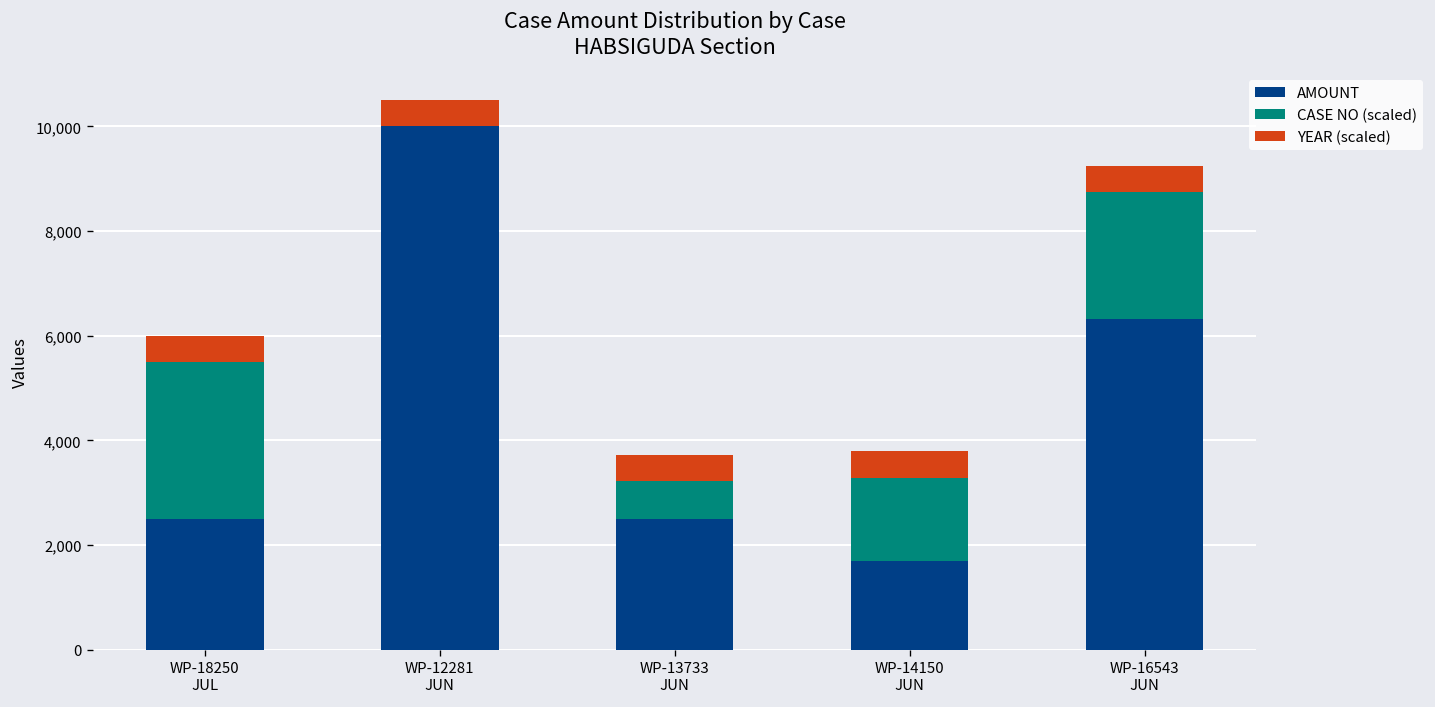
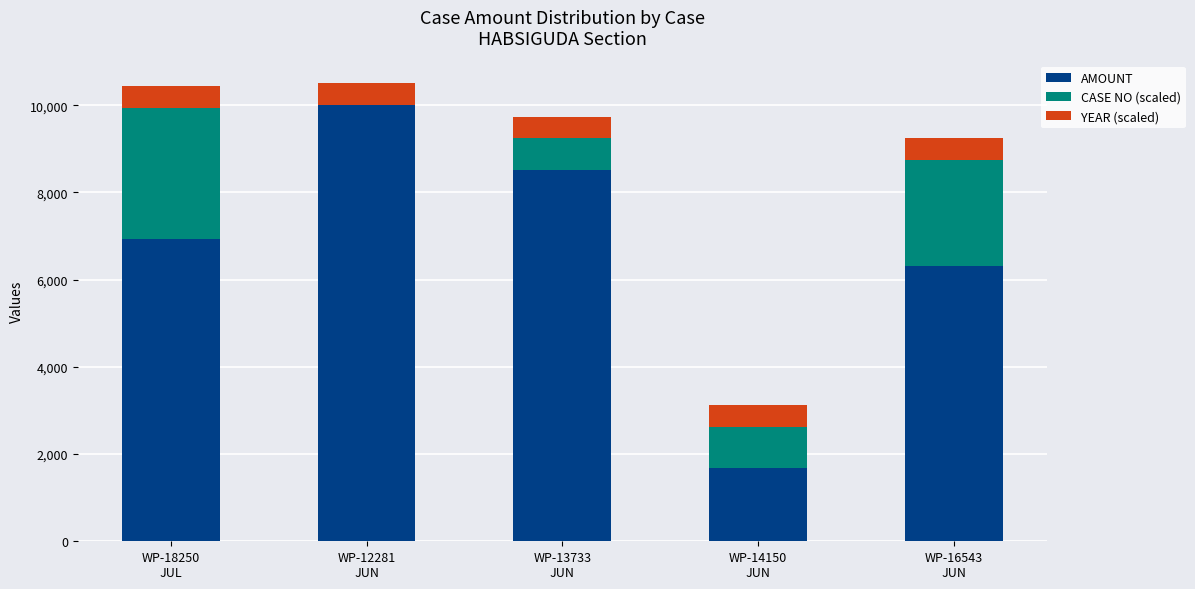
AMOUNT, WP-18250 JUL: 2,500 -> 6,900
AMOUNT, WP-13733 JUN: 2,500 -> 8,500
CASE NO (scaled), WP-14150 JUN: 1,600 -> 900
